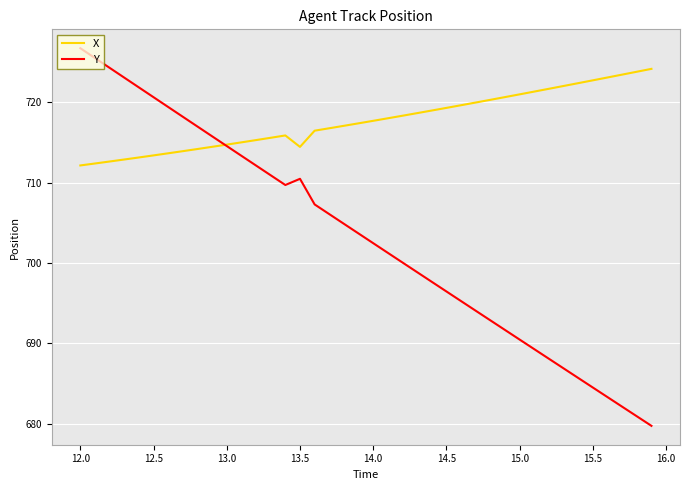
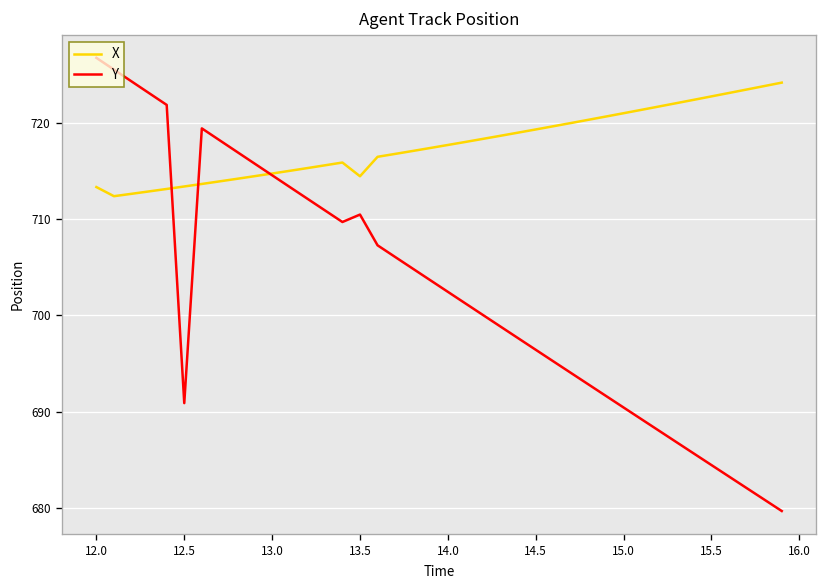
X, 12.0: 712 -> 713
Y, 12.5: 721 -> 691
